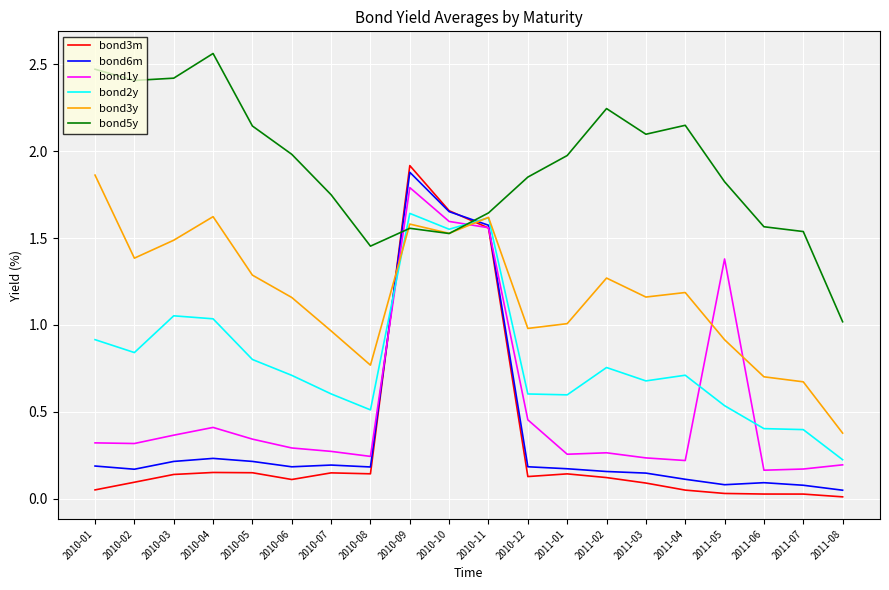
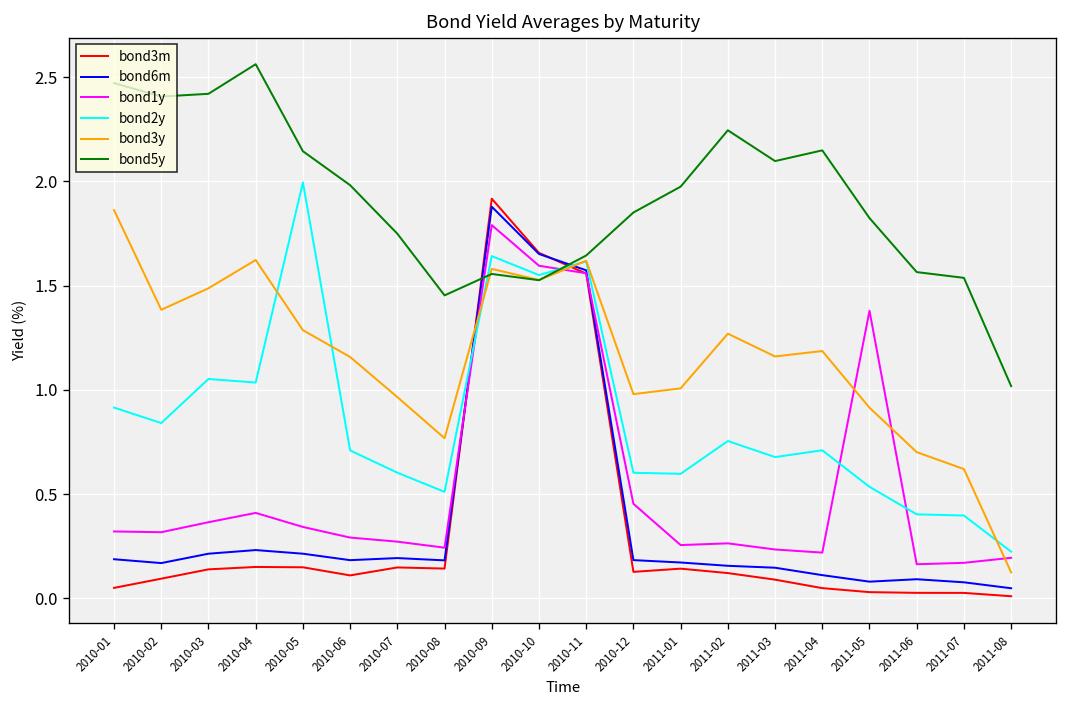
bond2y, 2010-05: 0.80 -> 2.00
bond3y, 2011-07: 0.67 -> 0.62
bond3y, 2011-08: 0.38 -> 0.12
